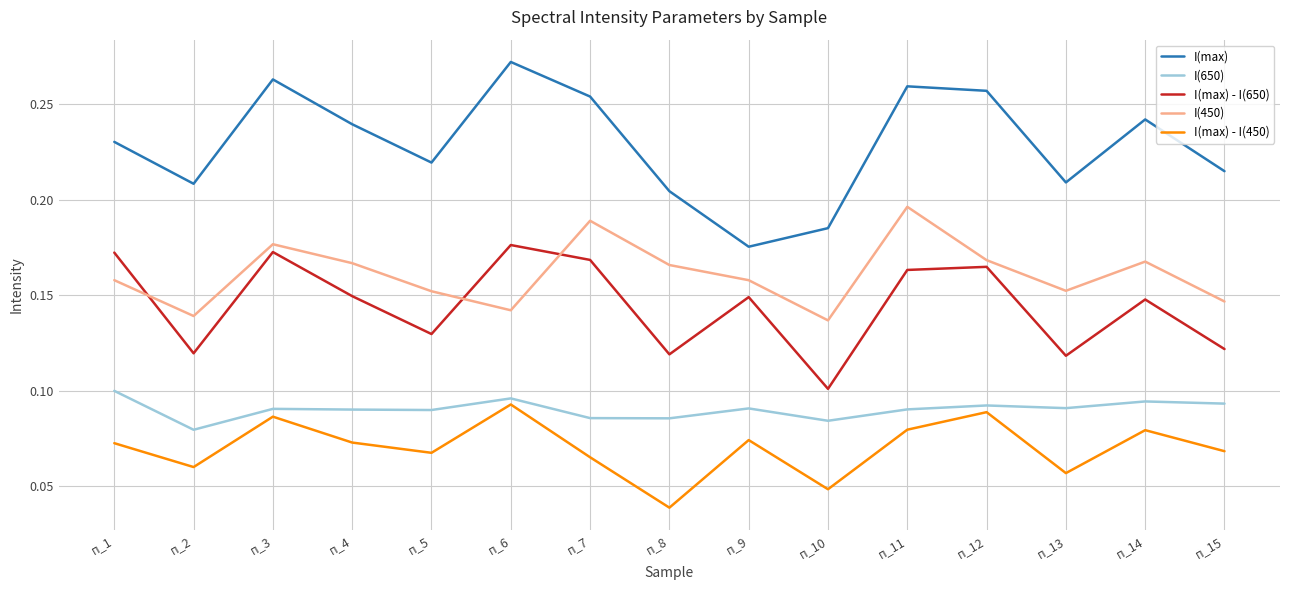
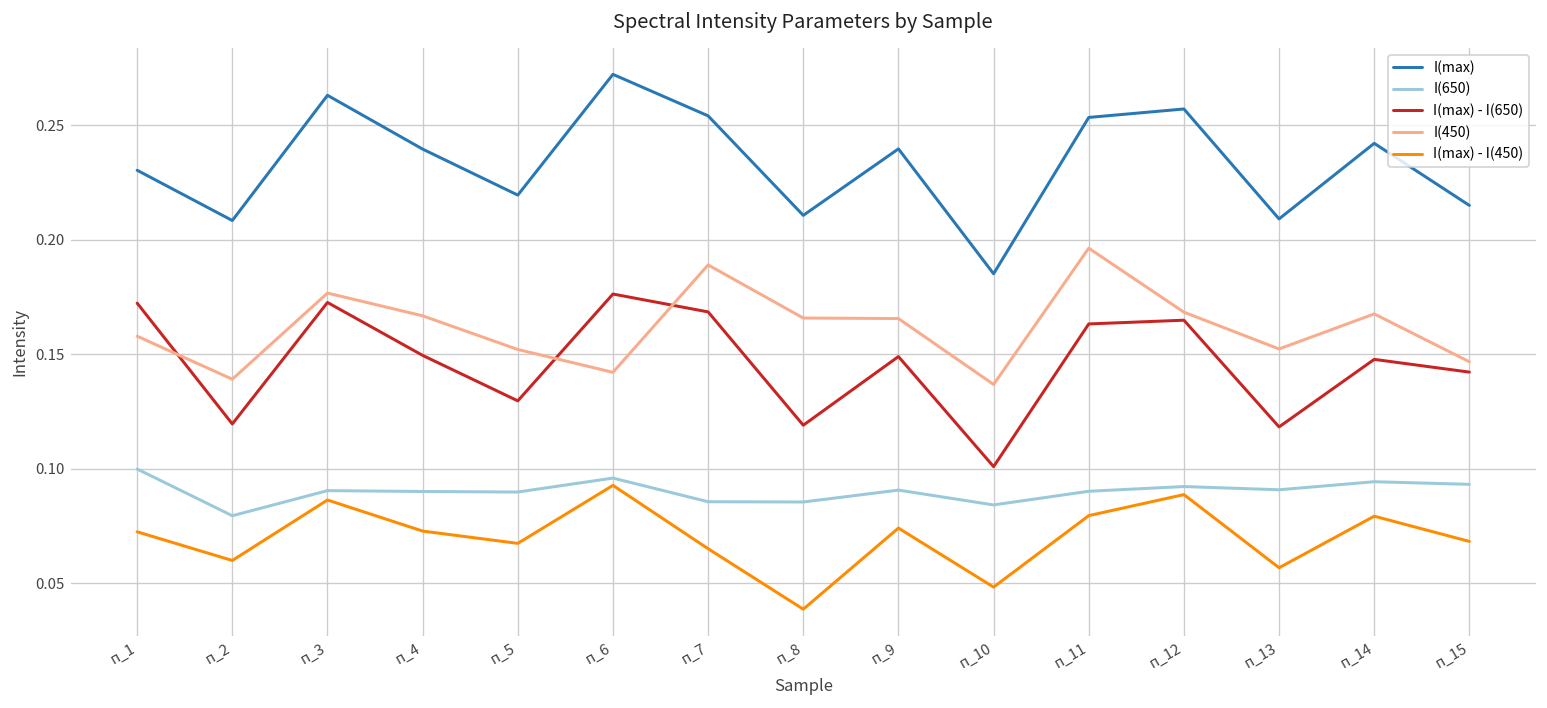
I(max), п_8: 0.204 -> 0.211
I(max), п_9: 0.175 -> 0.240
I(450), п_9: 0.158 -> 0.166
I(max), п_11: 0.259 -> 0.253
I(max) - I(650), п_15: 0.122 -> 0.142
